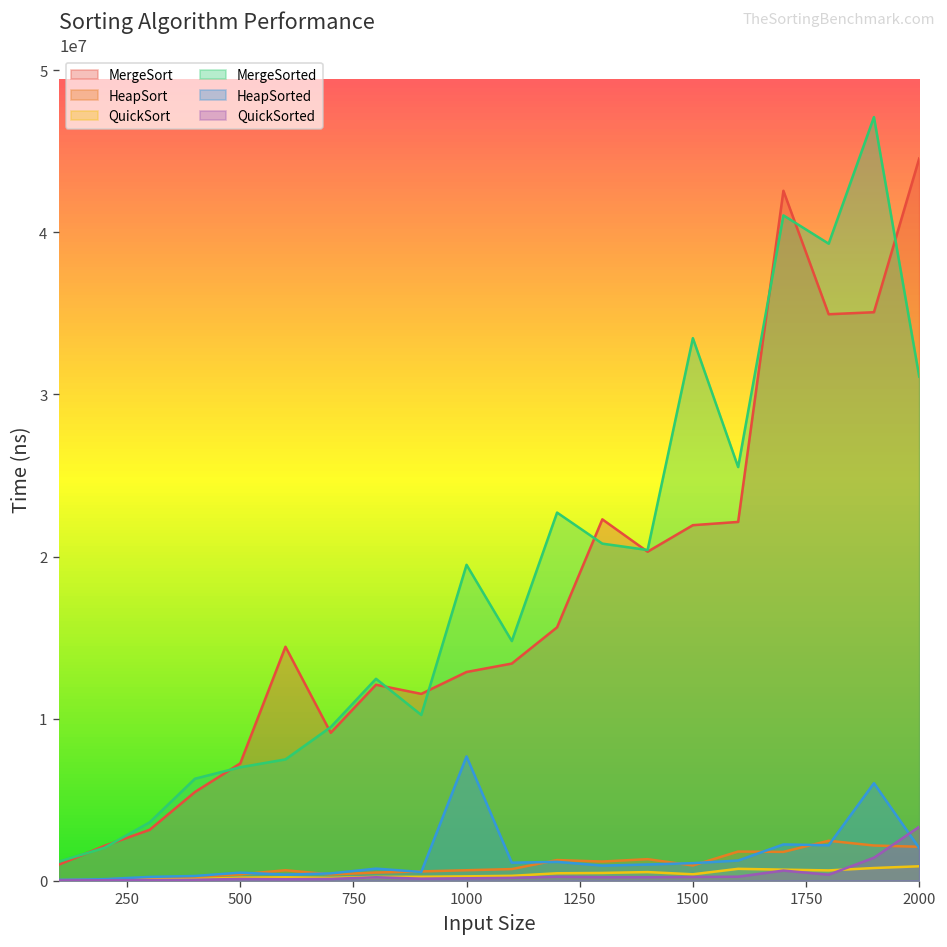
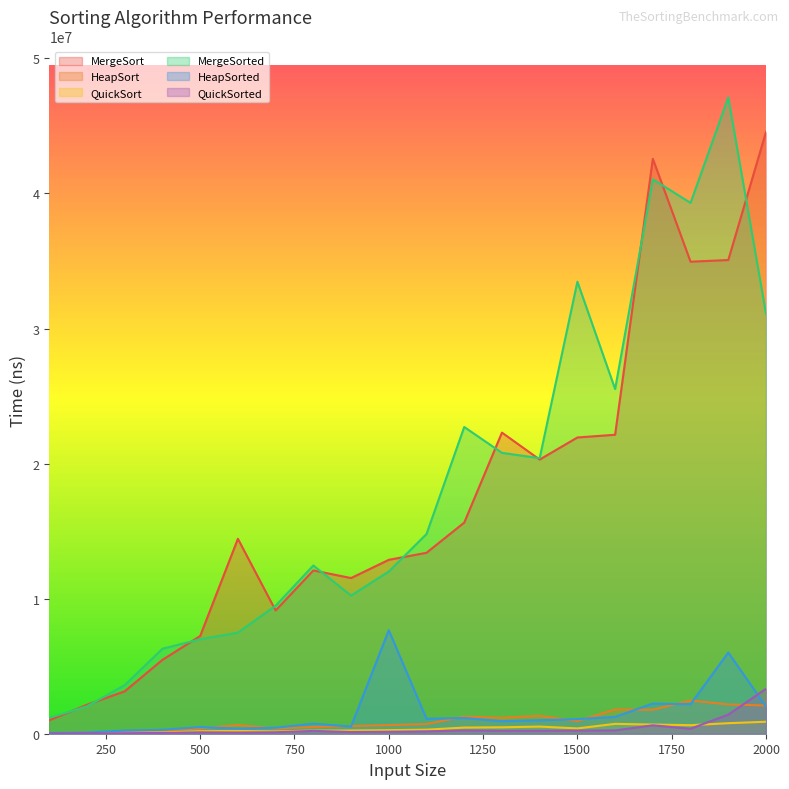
MergeSorted, 1000: 19500000 -> 12000000
